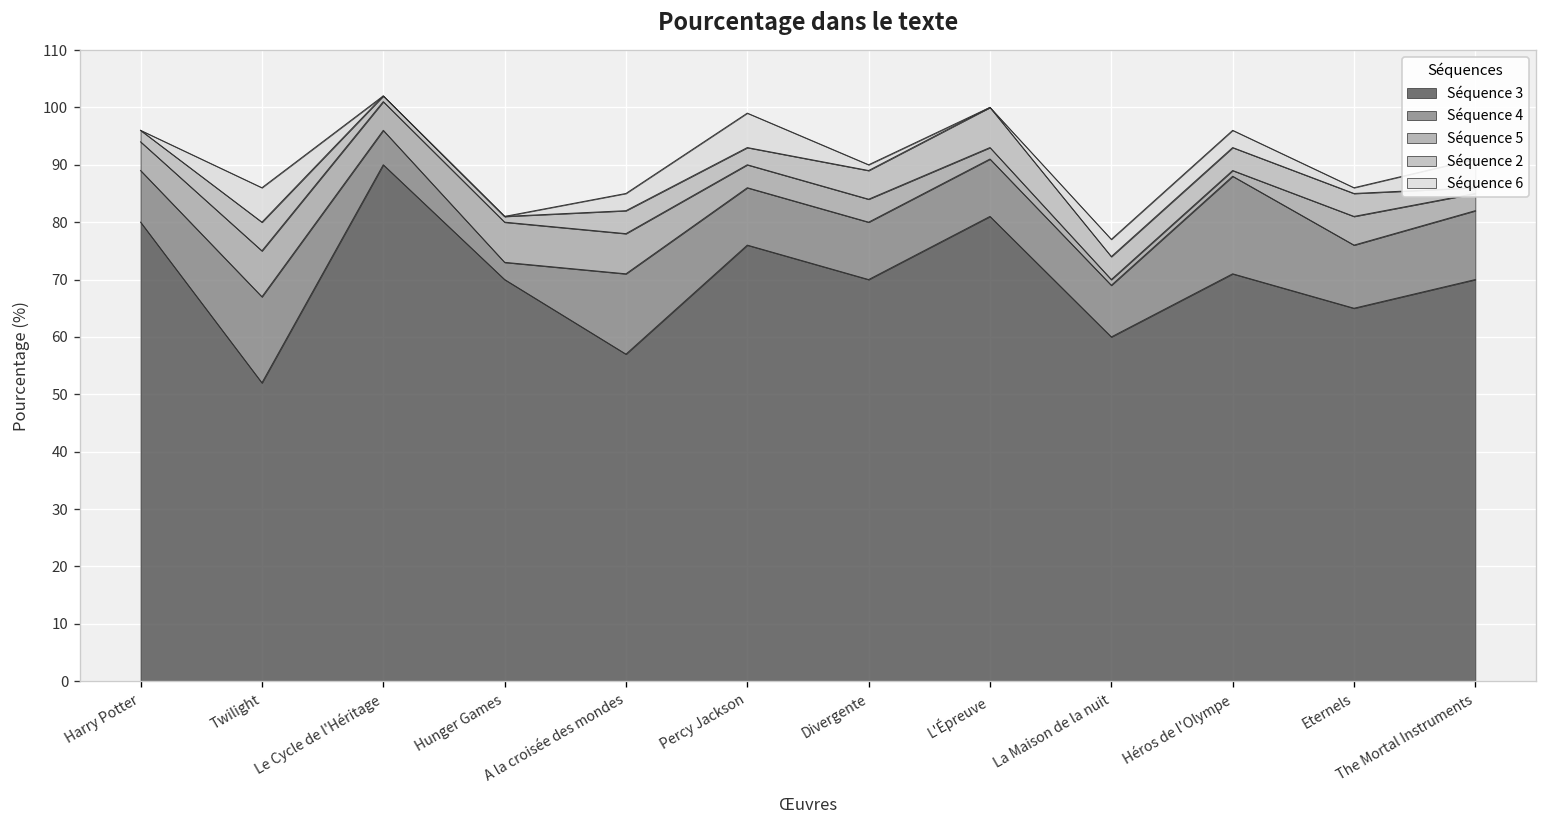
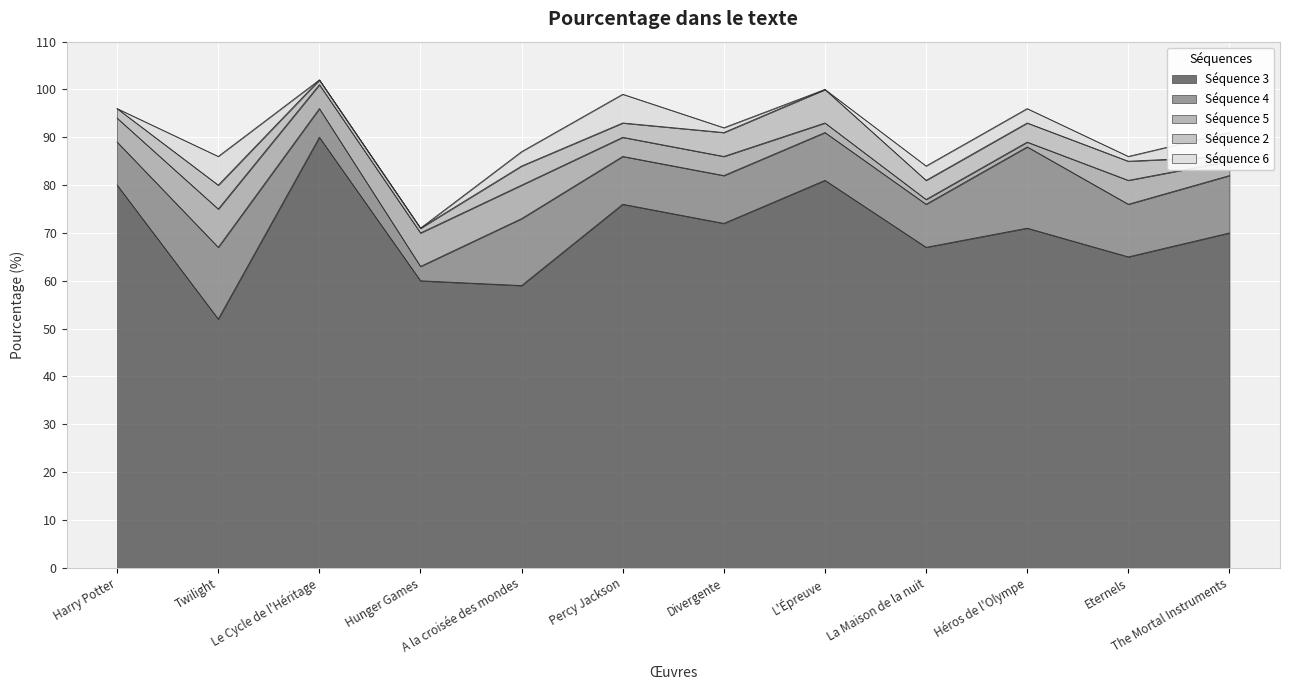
Séquence 3, Hunger Games: 70 -> 60
Séquence 3, A la croisée des mondes: 57 -> 59
Séquence 3, Divergente: 70 -> 72
Séquence 3, La Maison de la nuit: 60 -> 67
